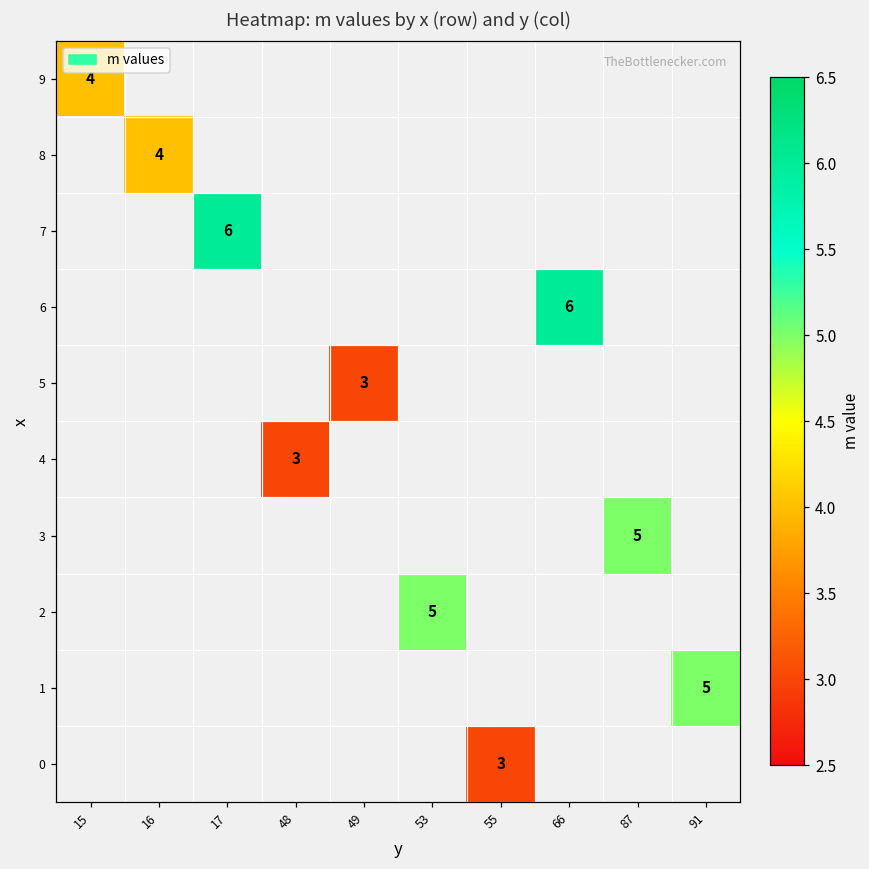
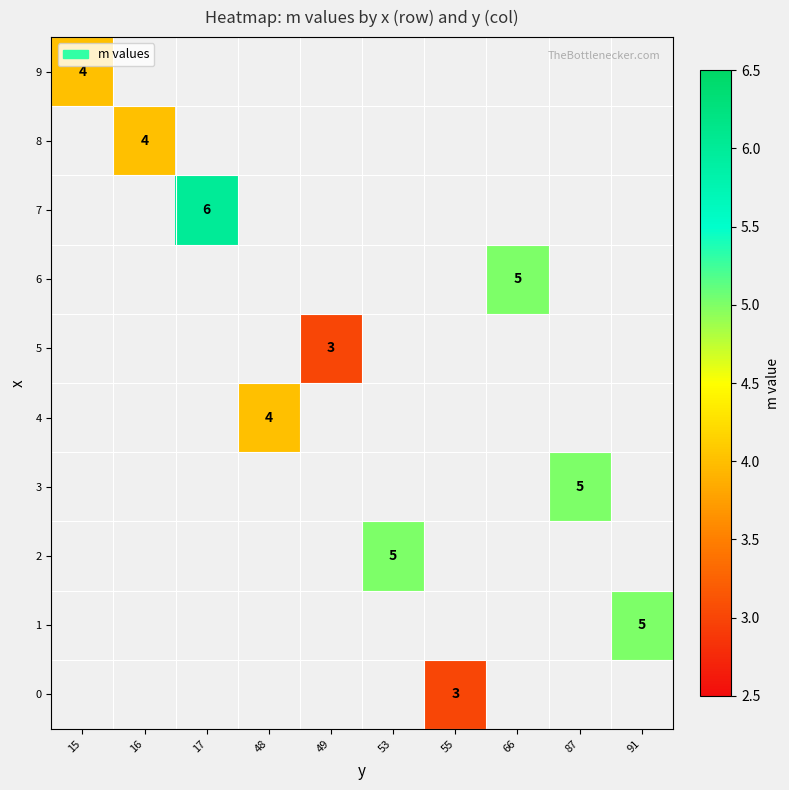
6, 66: 6 -> 5
4, 48: 3 -> 4
